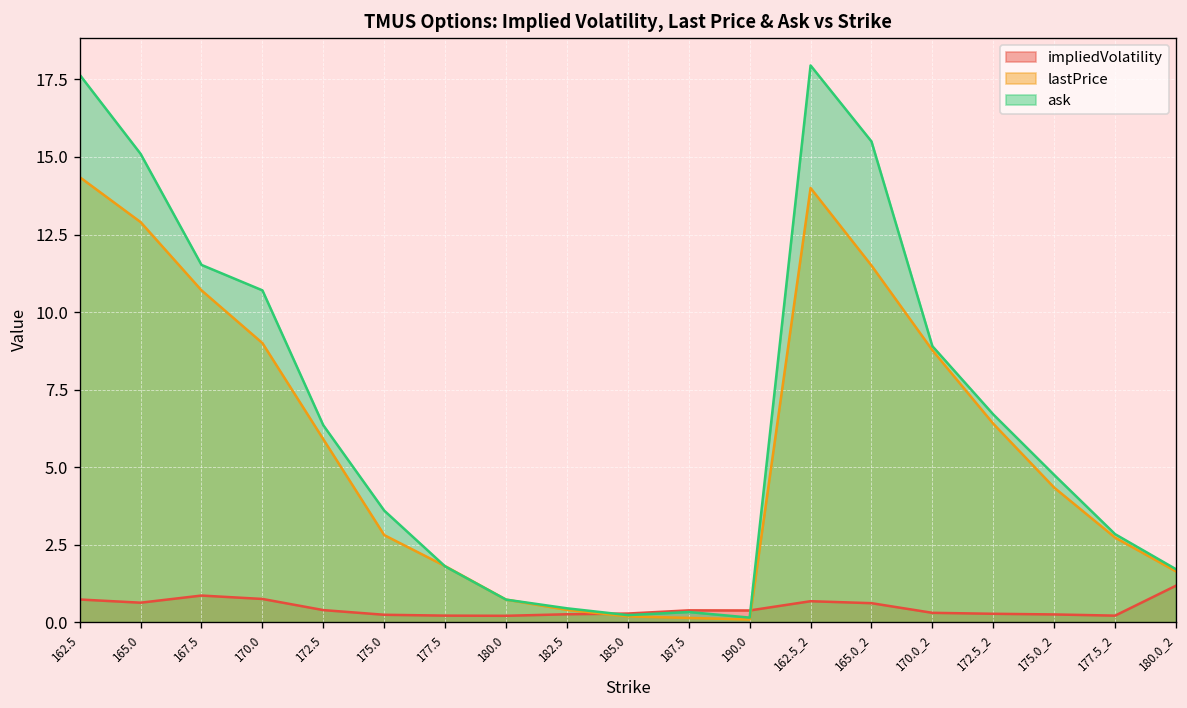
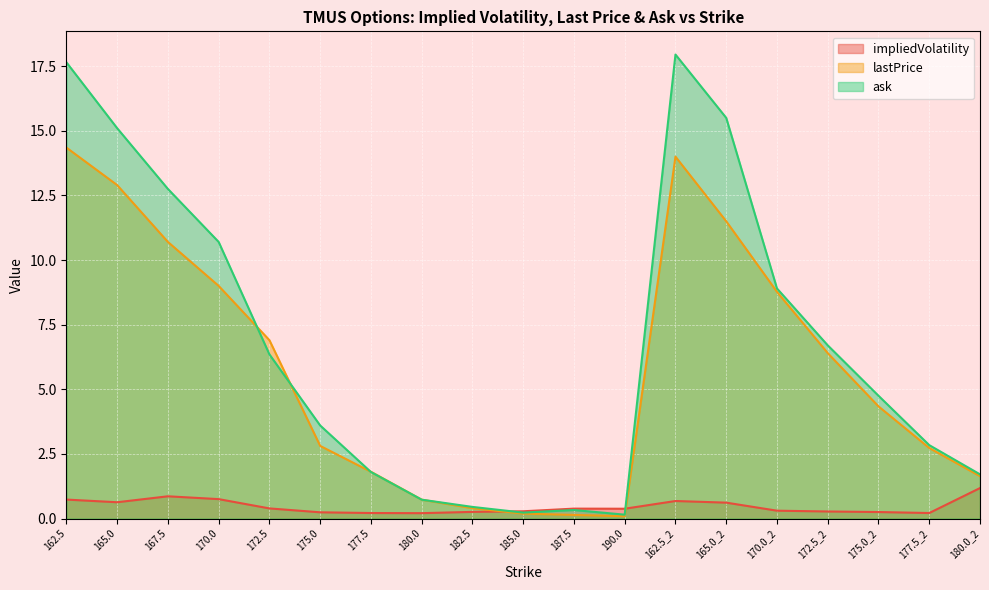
ask, 167.5: 11.5 -> 12.8
lastPrice, 172.5: 5.9 -> 6.9
